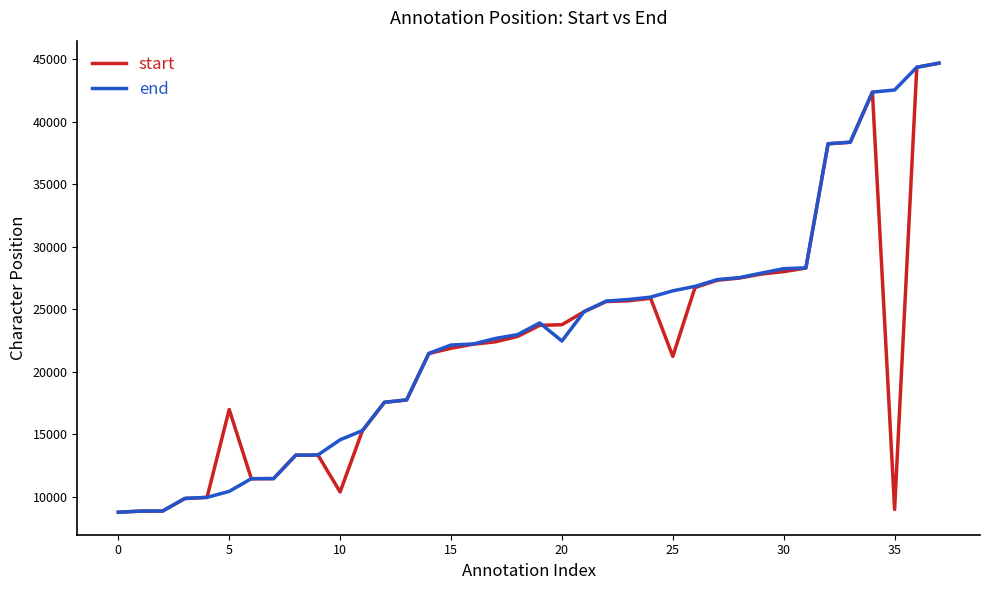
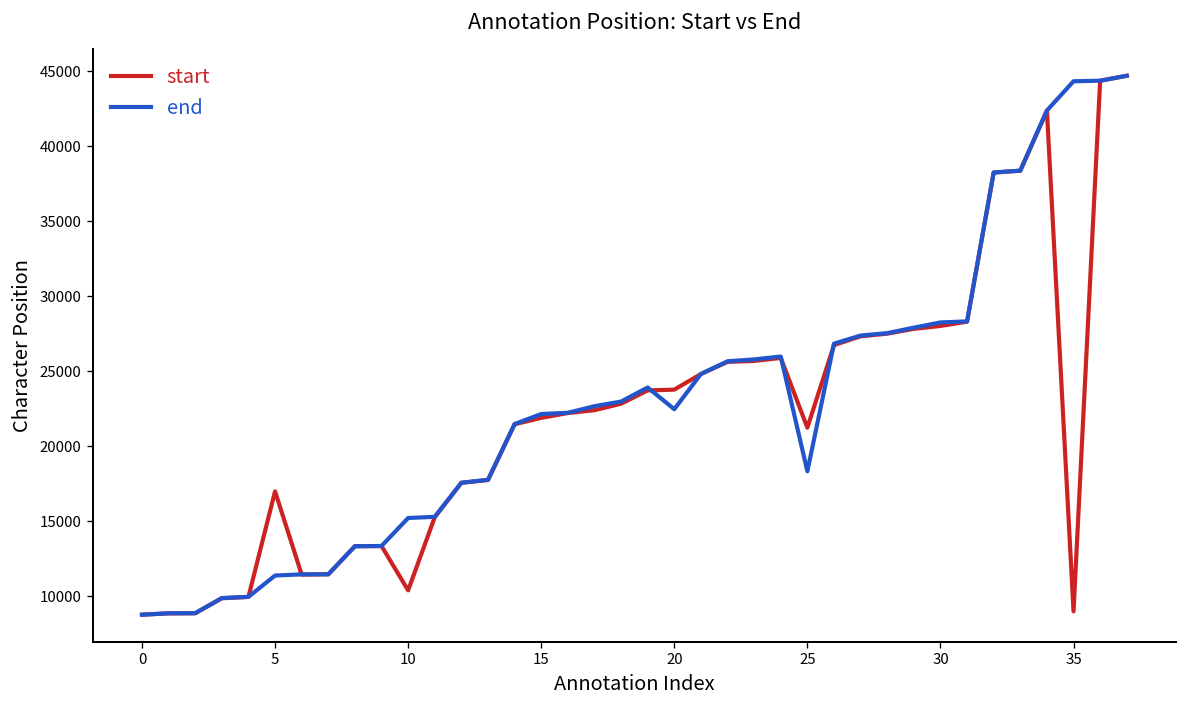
end, 5: 10400 -> 11400
end, 10: 14600 -> 15200
end, 25: 26500 -> 18300
end, 35: 42500 -> 44300
